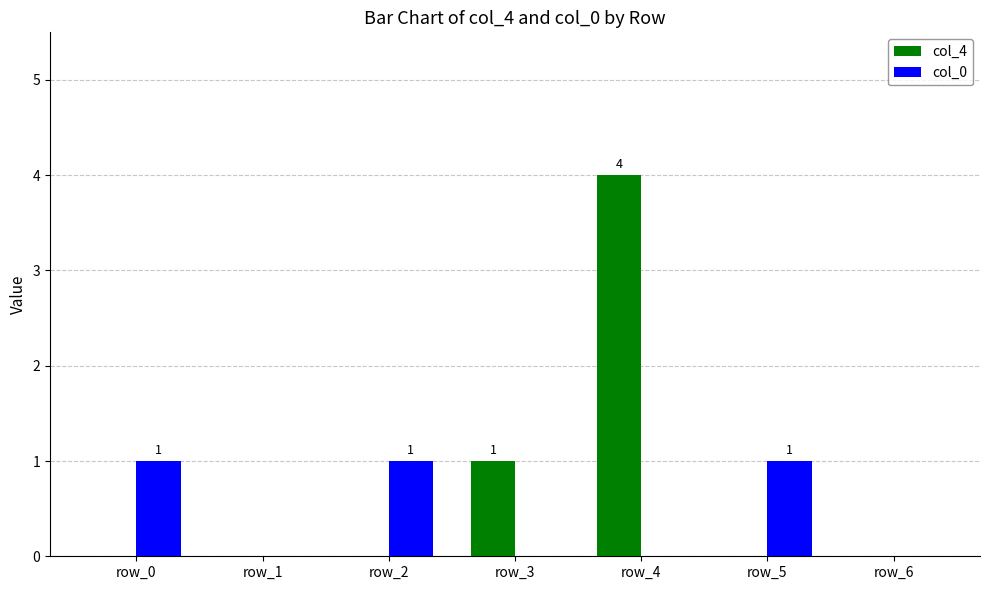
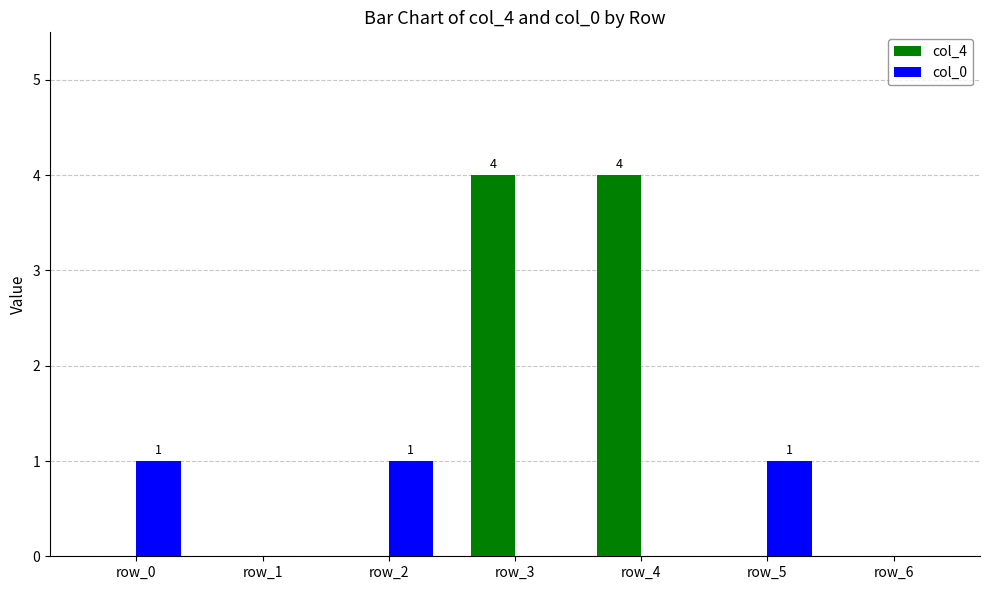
col_4, row_3: 1 -> 4
